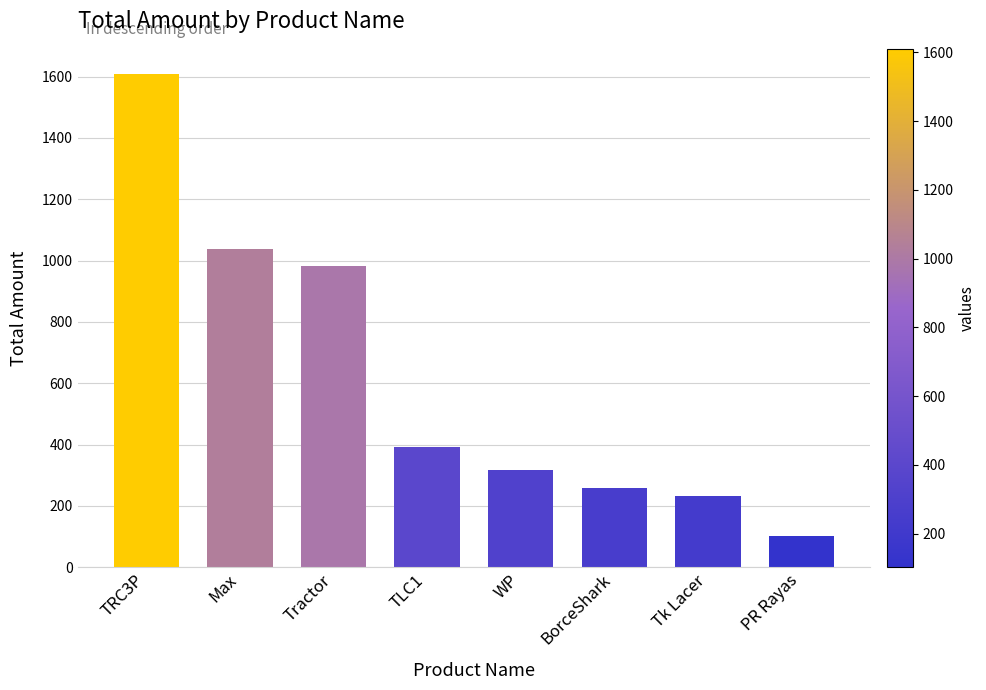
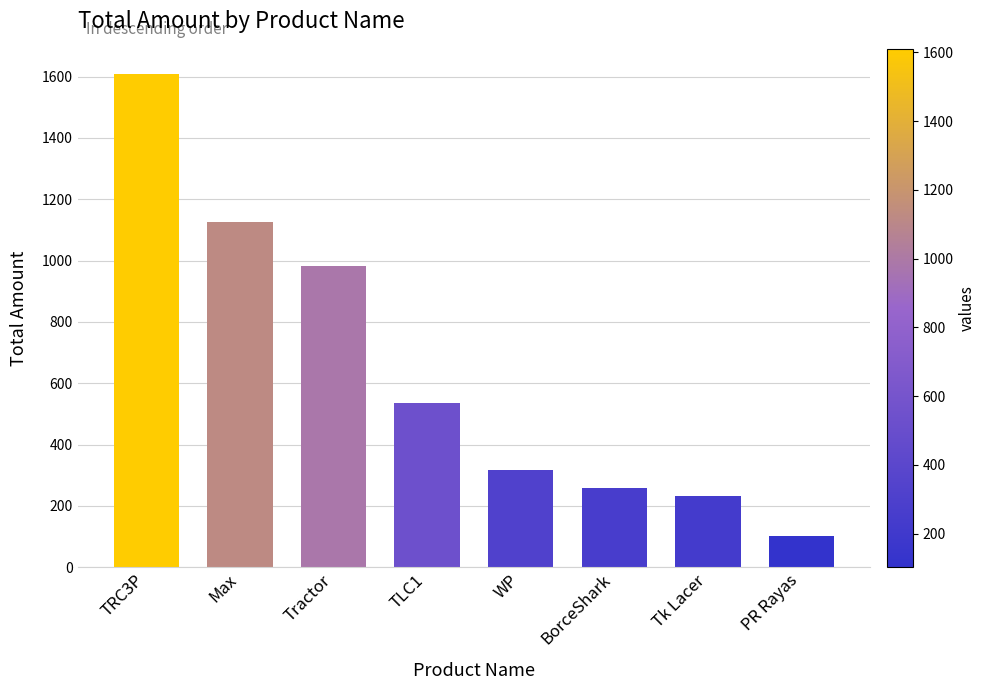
Max: 1040 -> 1130
TLC1: 390 -> 540
